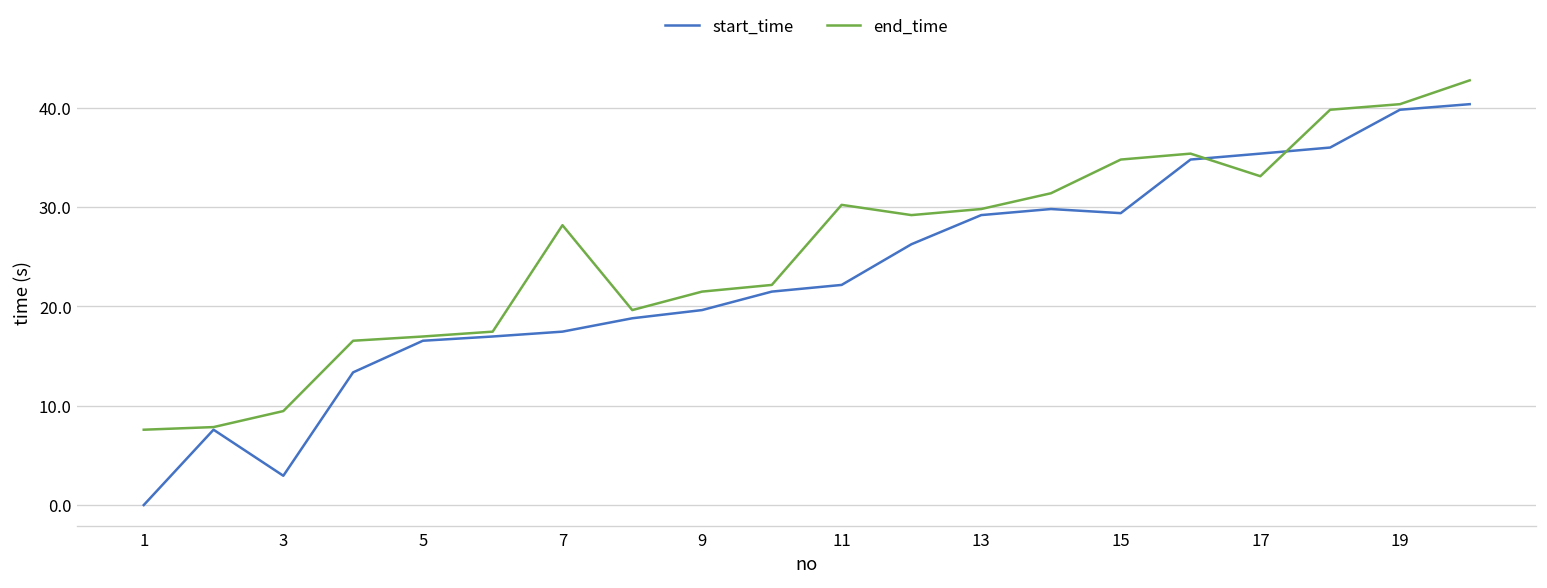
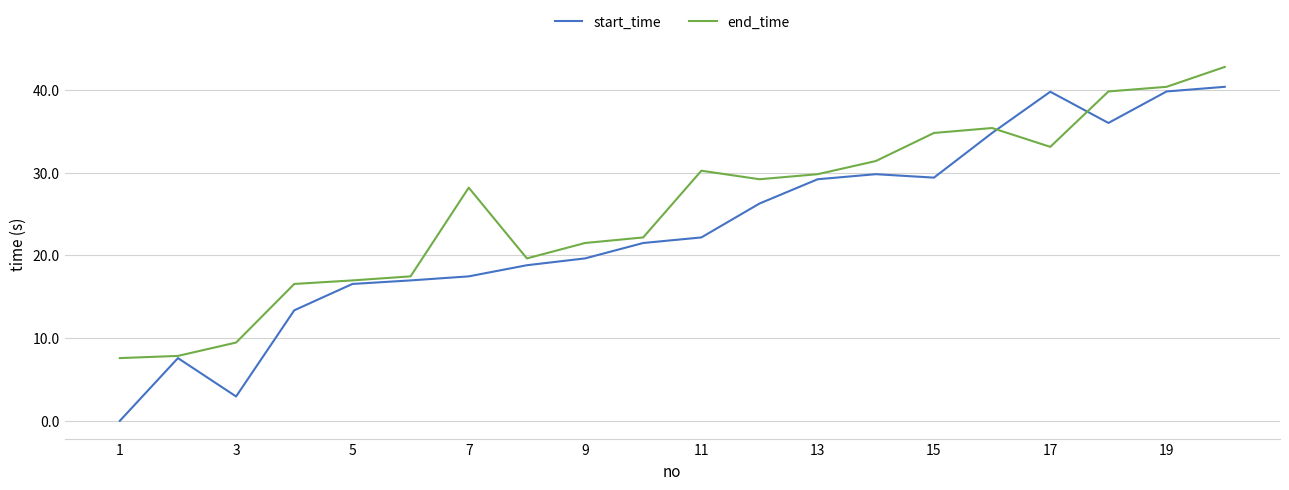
start_time, 17: 35 -> 40
